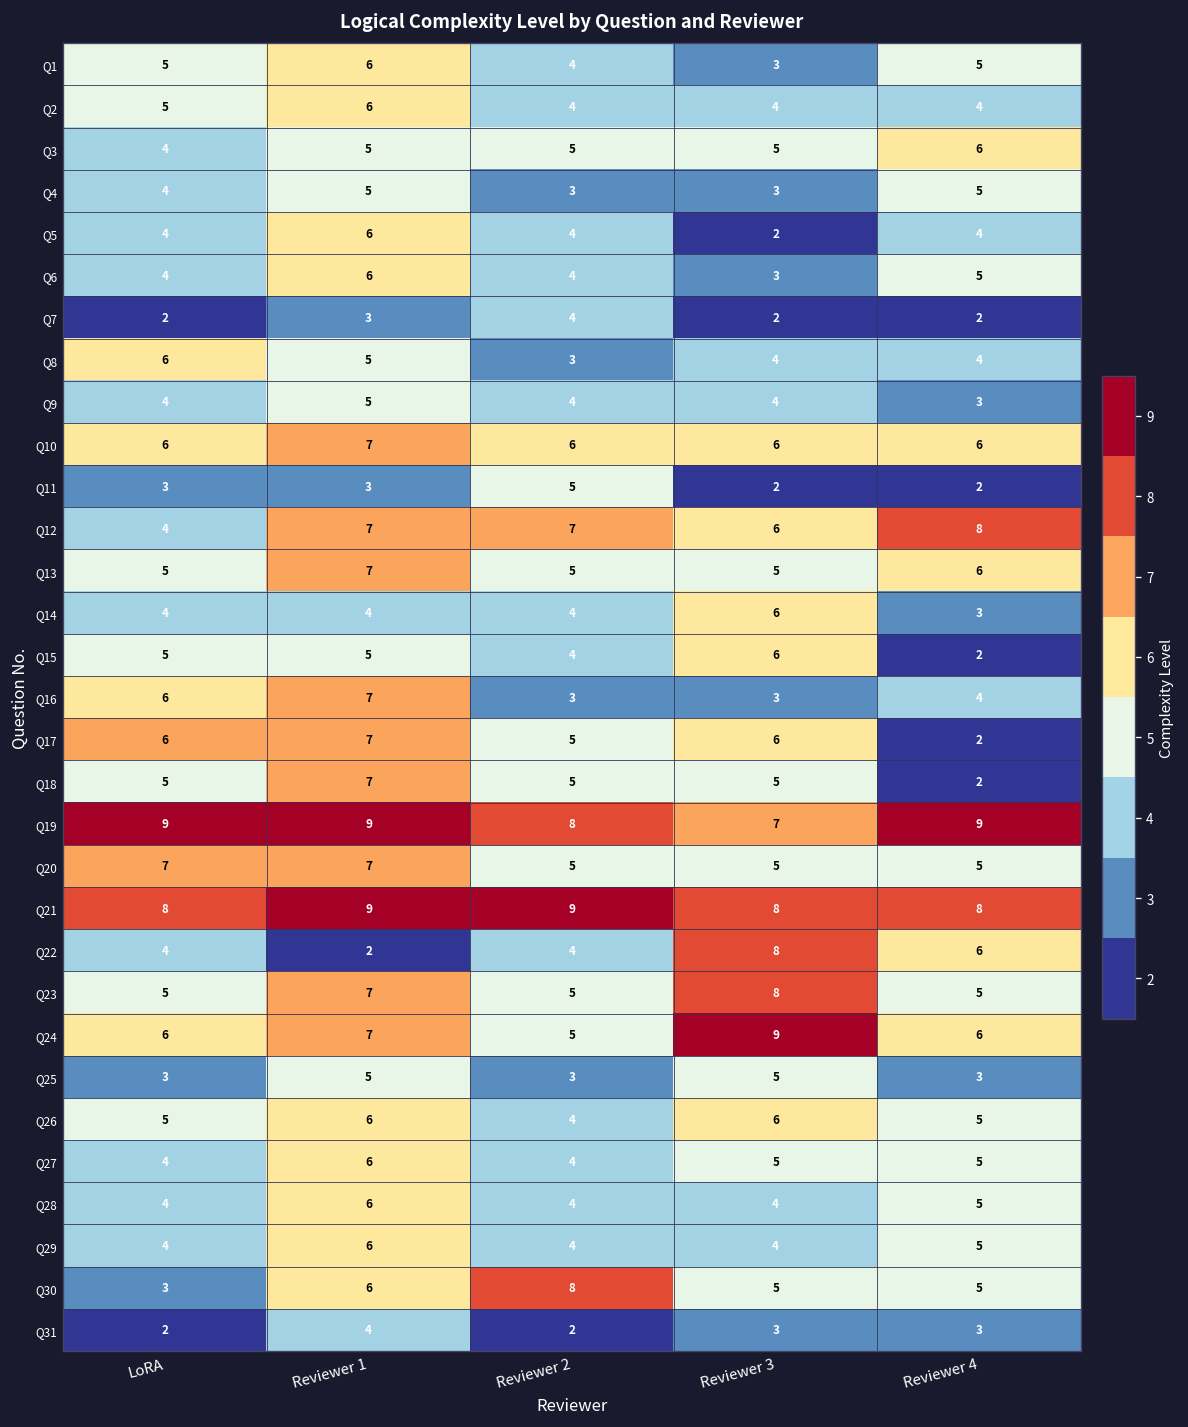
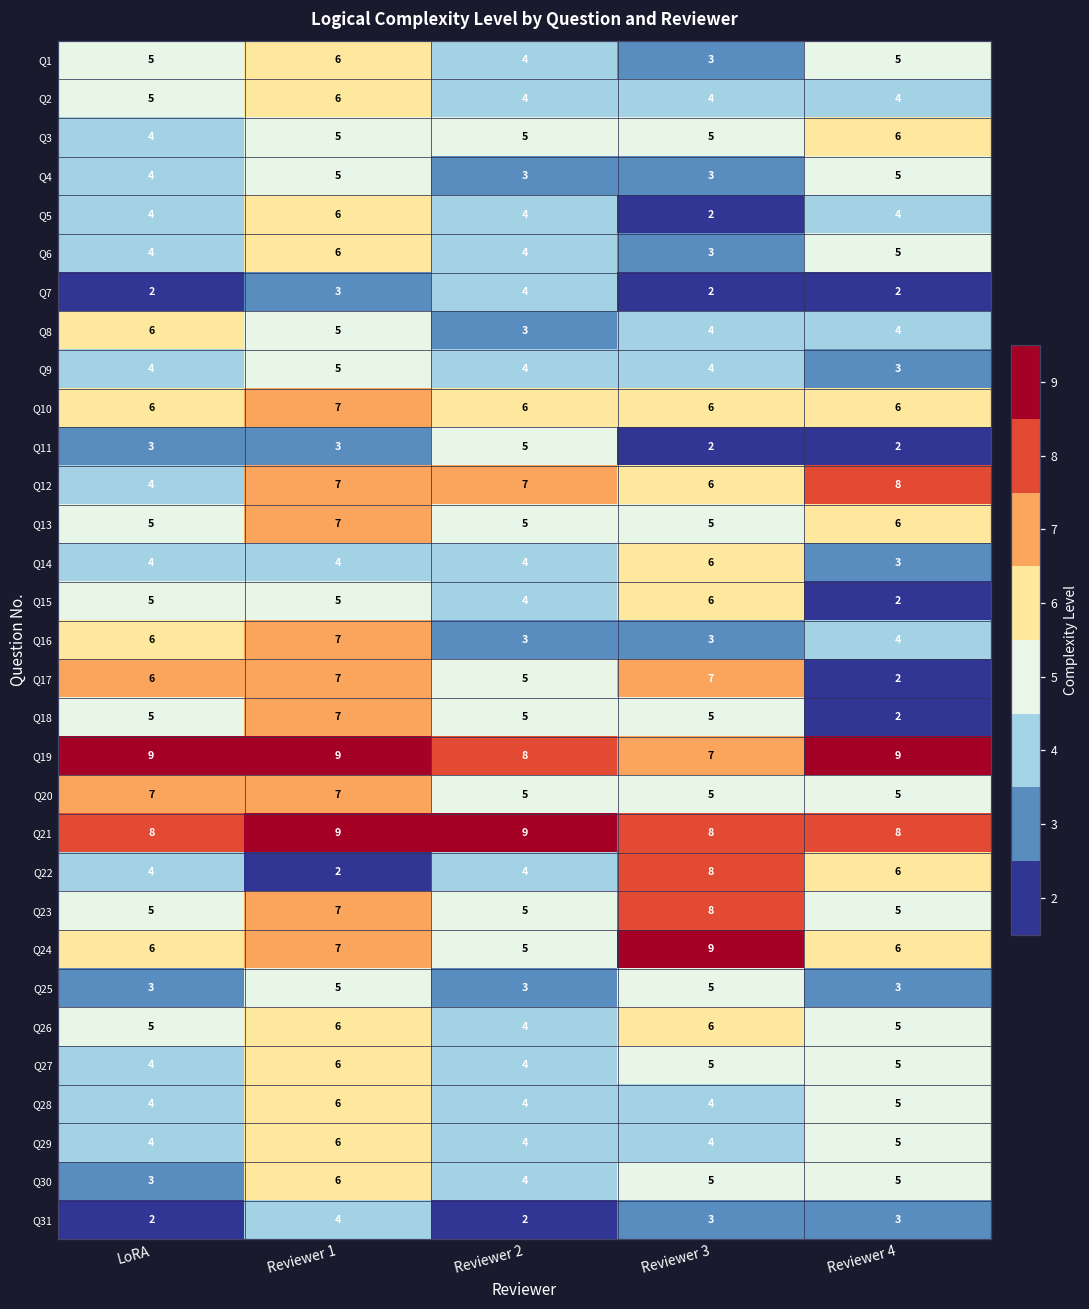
Q17, Reviewer 3: 6 -> 7
Q30, Reviewer 2: 8 -> 4
